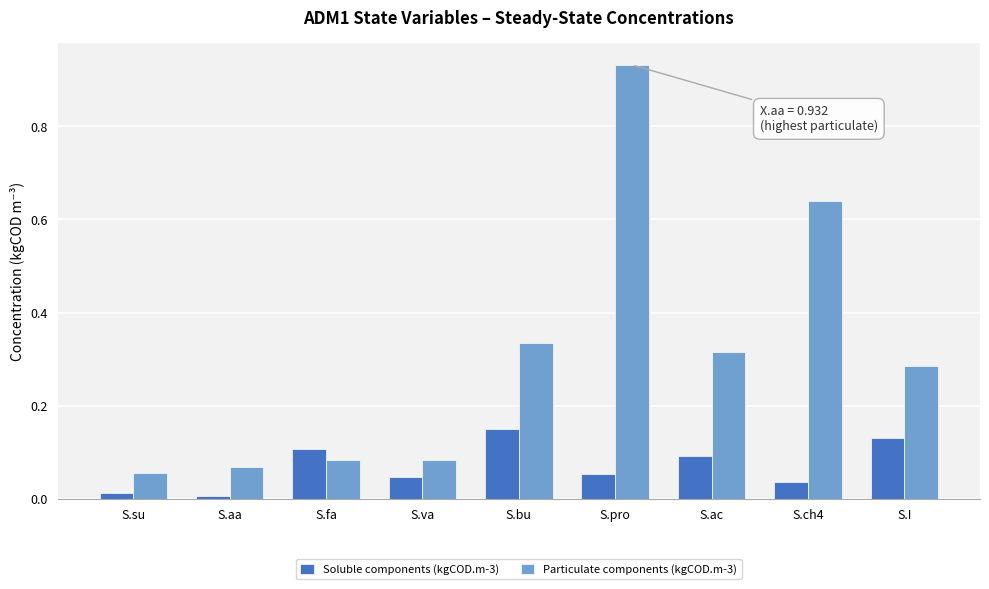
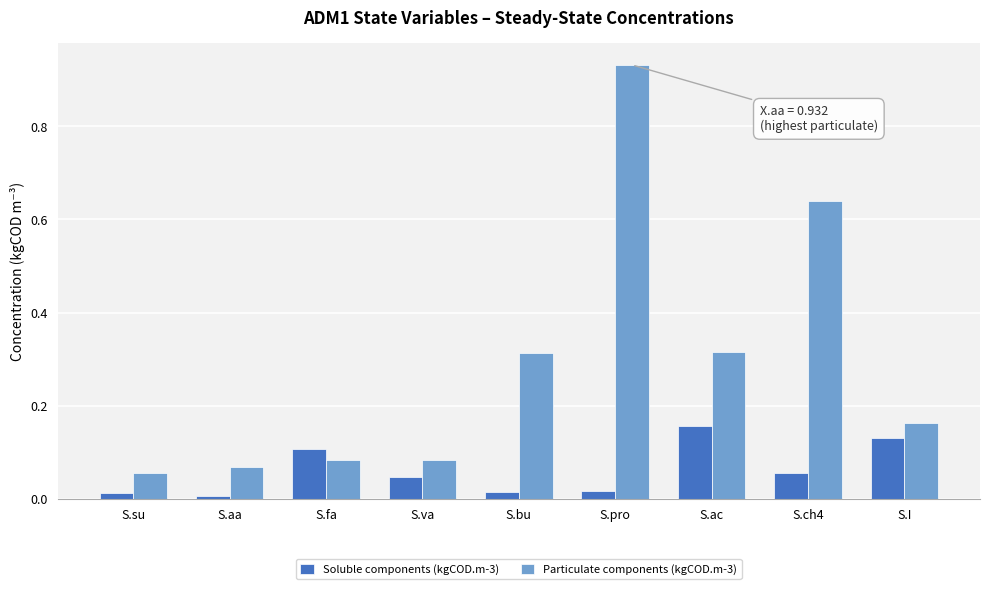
Soluble components (kgCOD.m-3), S.bu: 0.15 -> 0.01
Particulate components (kgCOD.m-3), S.bu: 0.33 -> 0.31
Soluble components (kgCOD.m-3), S.pro: 0.05 -> 0.02
Soluble components (kgCOD.m-3), S.ac: 0.09 -> 0.16
Soluble components (kgCOD.m-3), S.ch4: 0.04 -> 0.06
Particulate components (kgCOD.m-3), S.I: 0.28 -> 0.16
